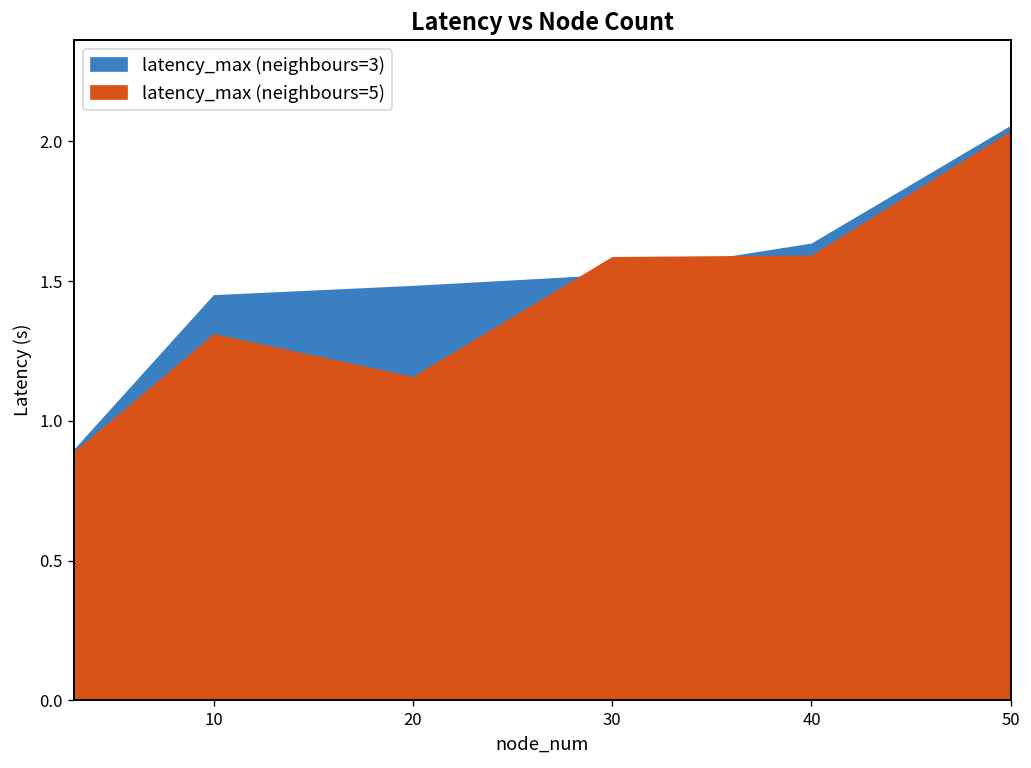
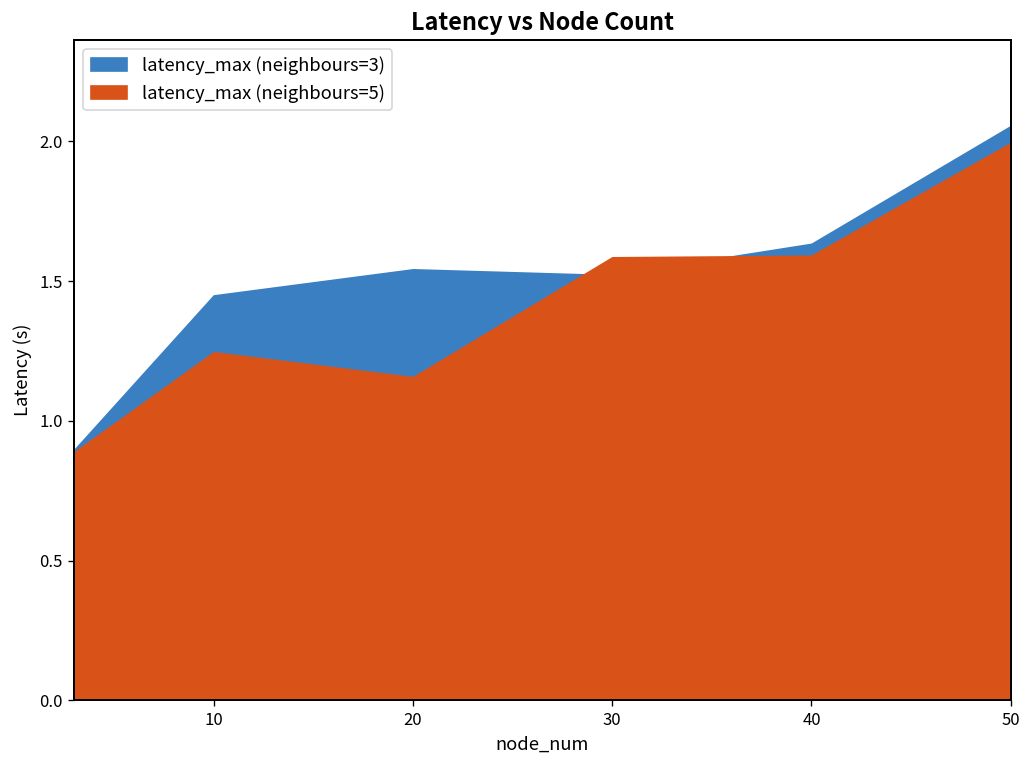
latency_max (neighbours=5), 10: 1.31 -> 1.25
latency_max (neighbours=3), 20: 1.48 -> 1.54
latency_max (neighbours=5), 50: 2.03 -> 1.99
